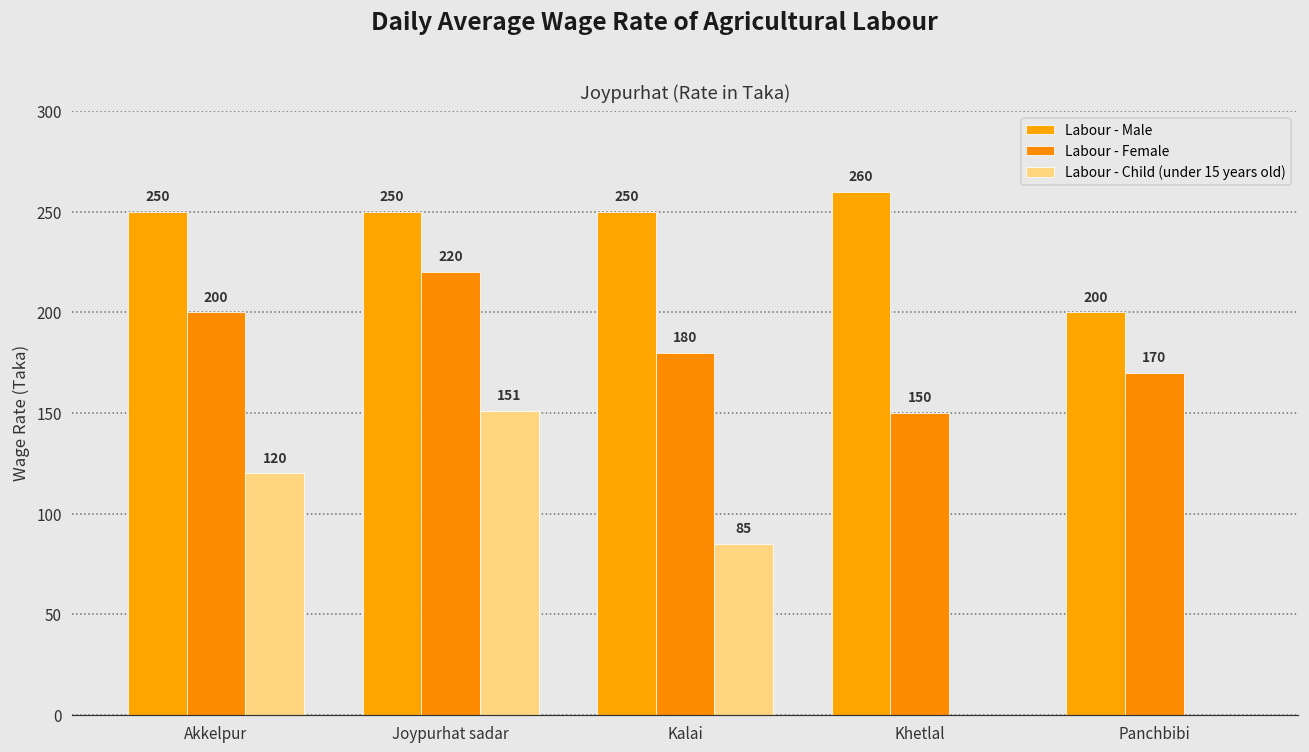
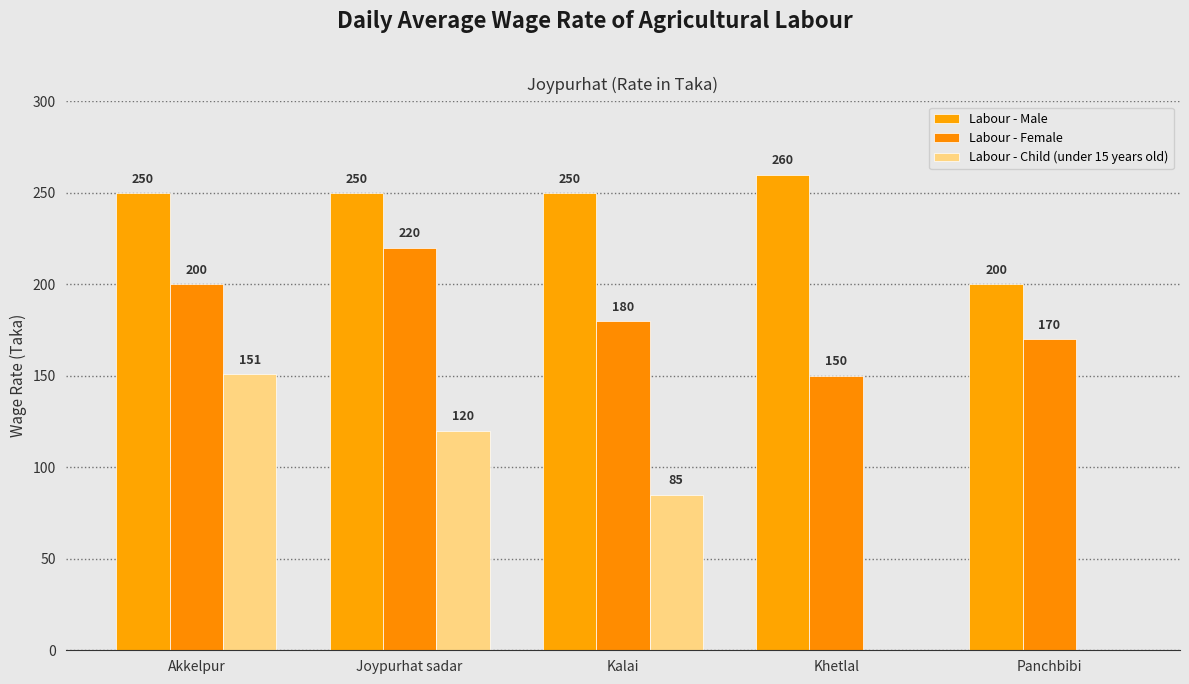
Labour - Child (under 15 years old), Akkelpur: 120 -> 151
Labour - Child (under 15 years old), Joypurhat sadar: 151 -> 120
